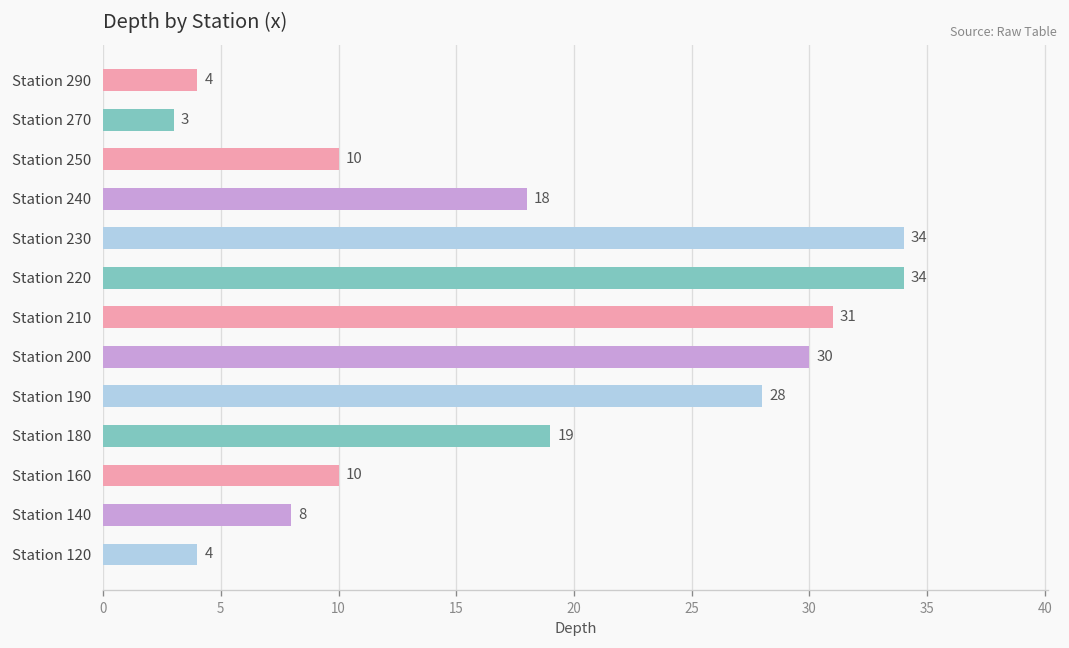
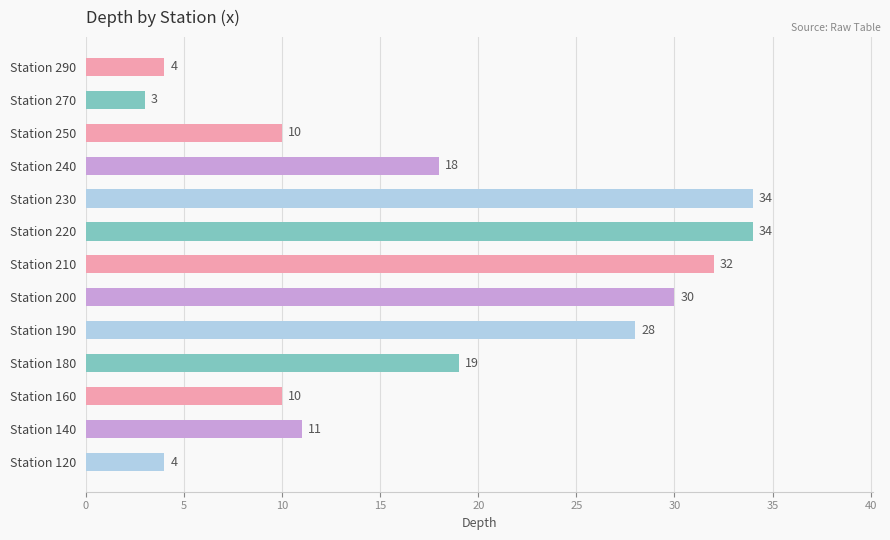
Station 210: 31 -> 32
Station 140: 8 -> 11
